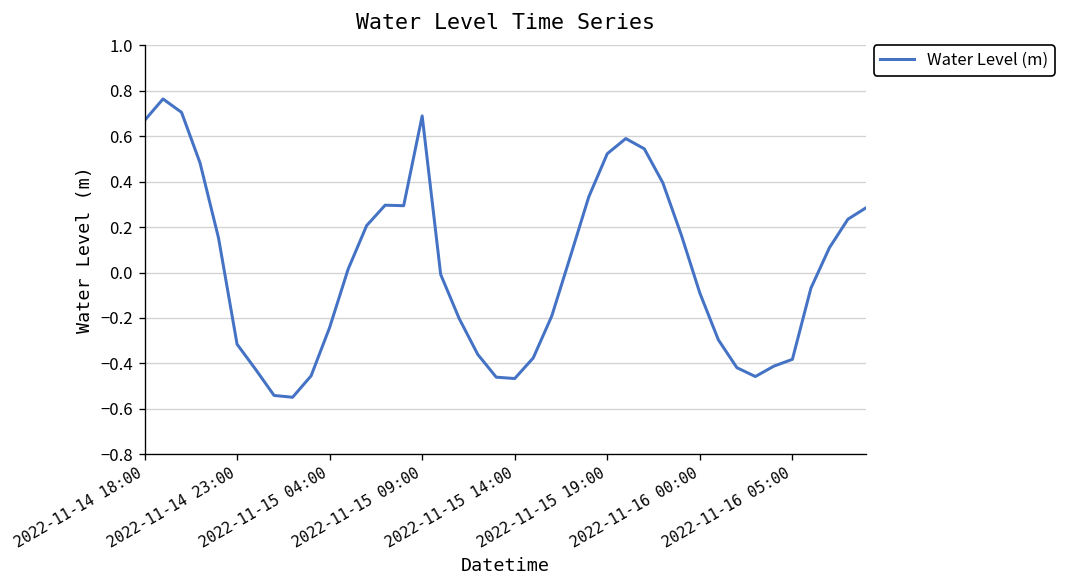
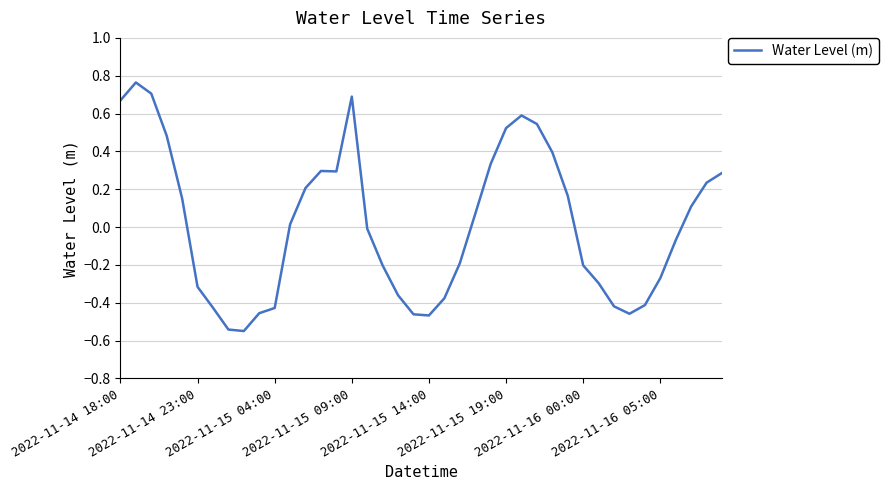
2022-11-15 04:00: -0.24 -> -0.43
2022-11-16 00:00: -0.09 -> -0.20
2022-11-16 05:00: -0.38 -> -0.27
